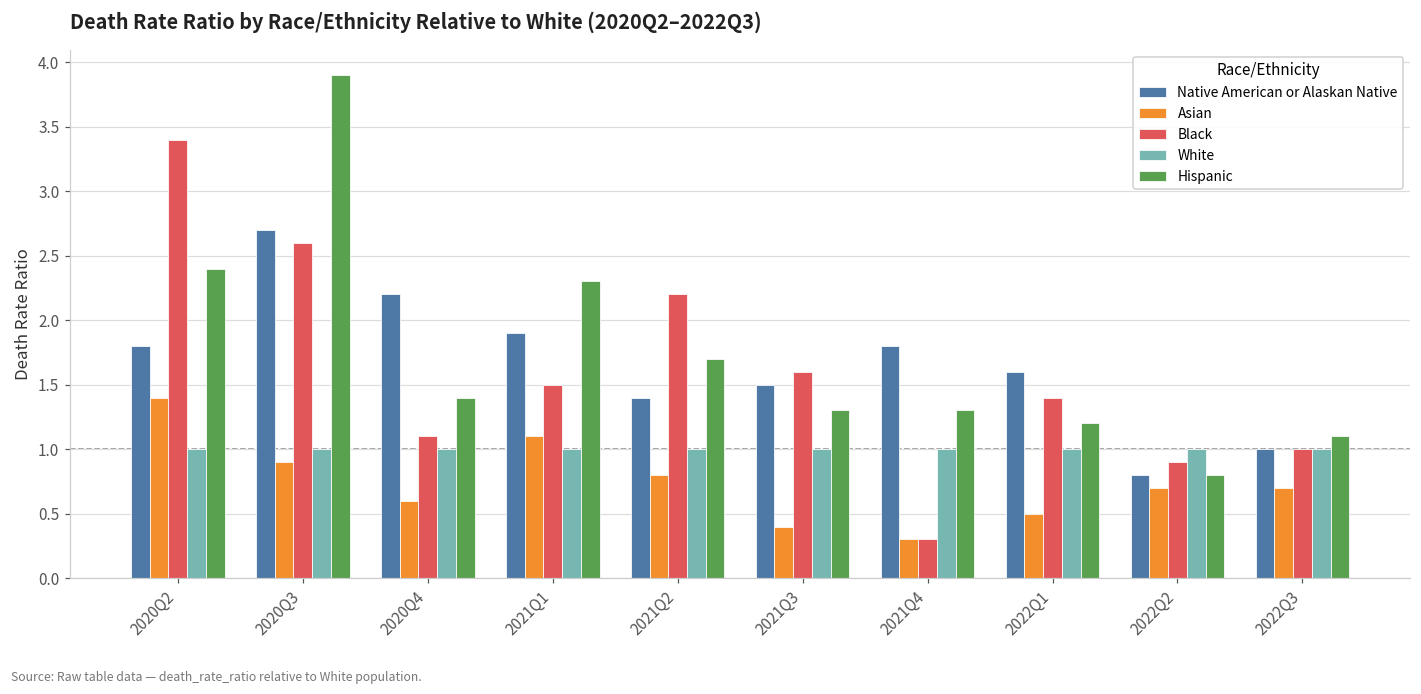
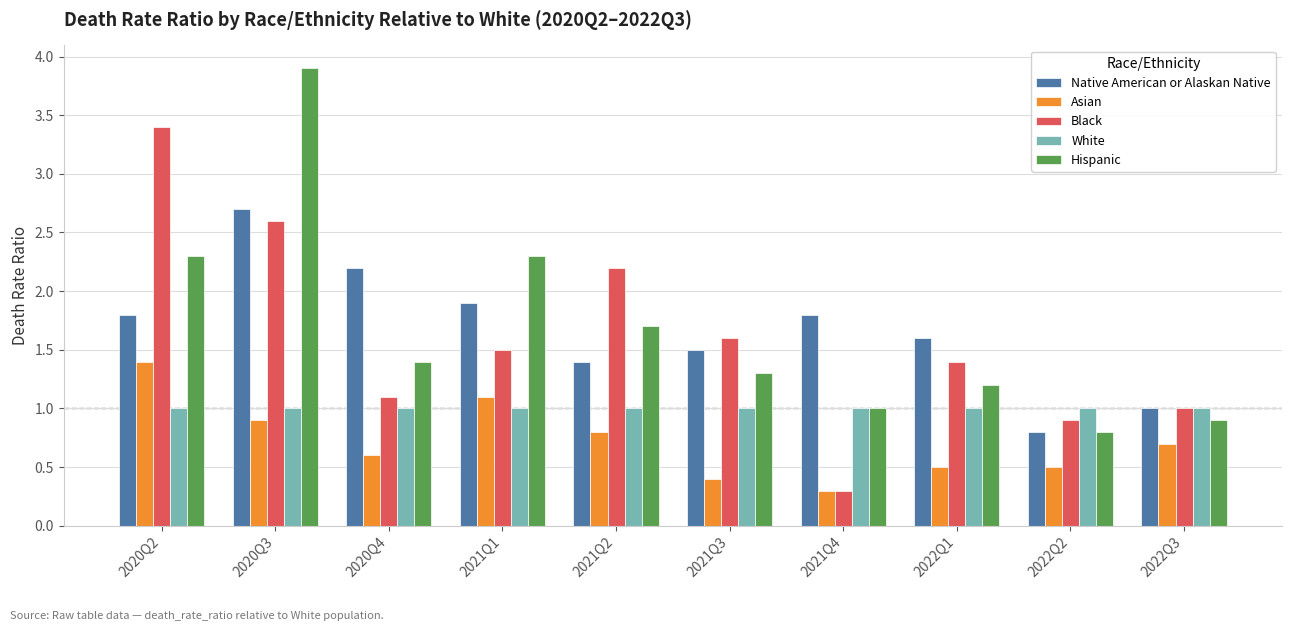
Hispanic, 2020Q2: 2.4 -> 2.3
Hispanic, 2021Q4: 1.3 -> 1.0
Asian, 2022Q2: 0.7 -> 0.5
Hispanic, 2022Q3: 1.1 -> 0.9
